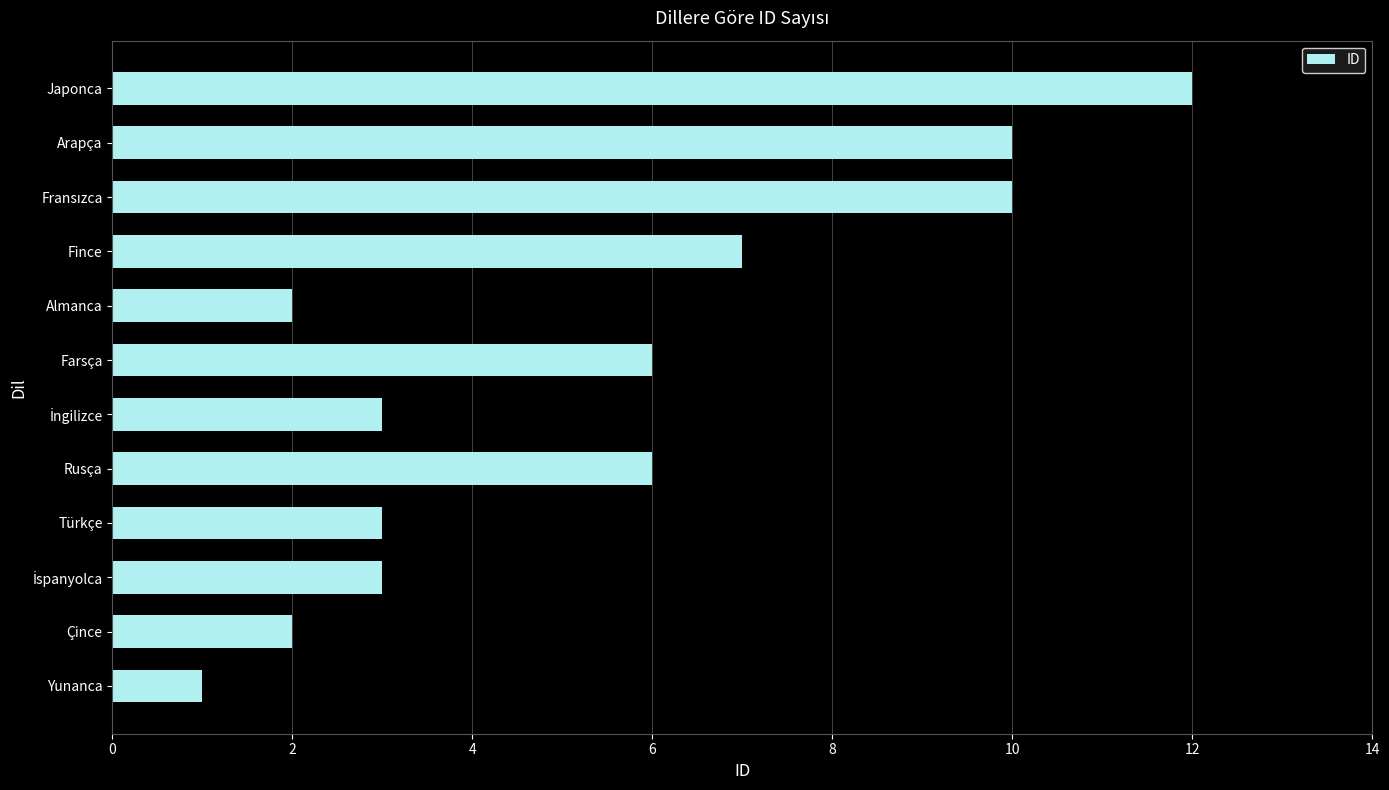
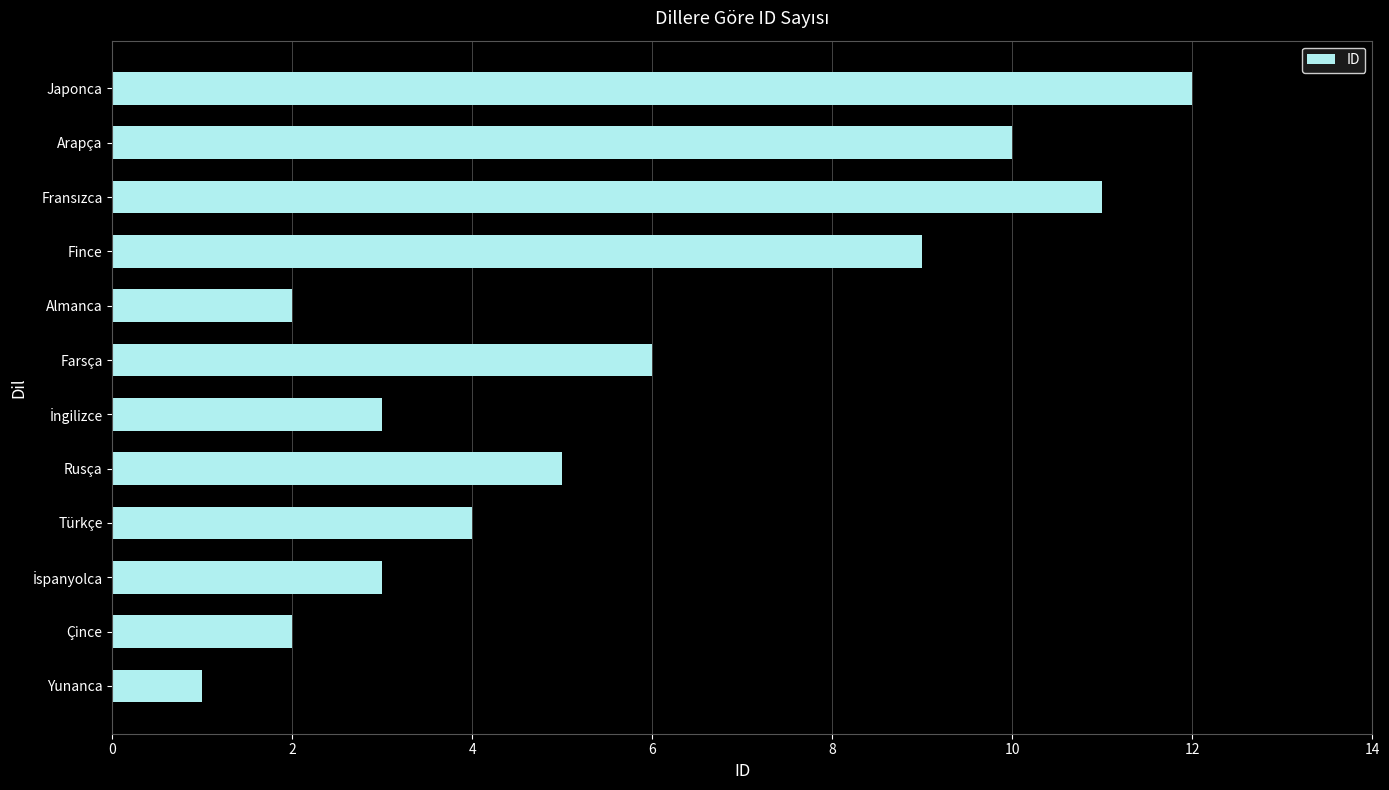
Fransızca: 10 -> 11
Fince: 7 -> 9
Rusça: 6 -> 5
Türkçe: 3 -> 4
